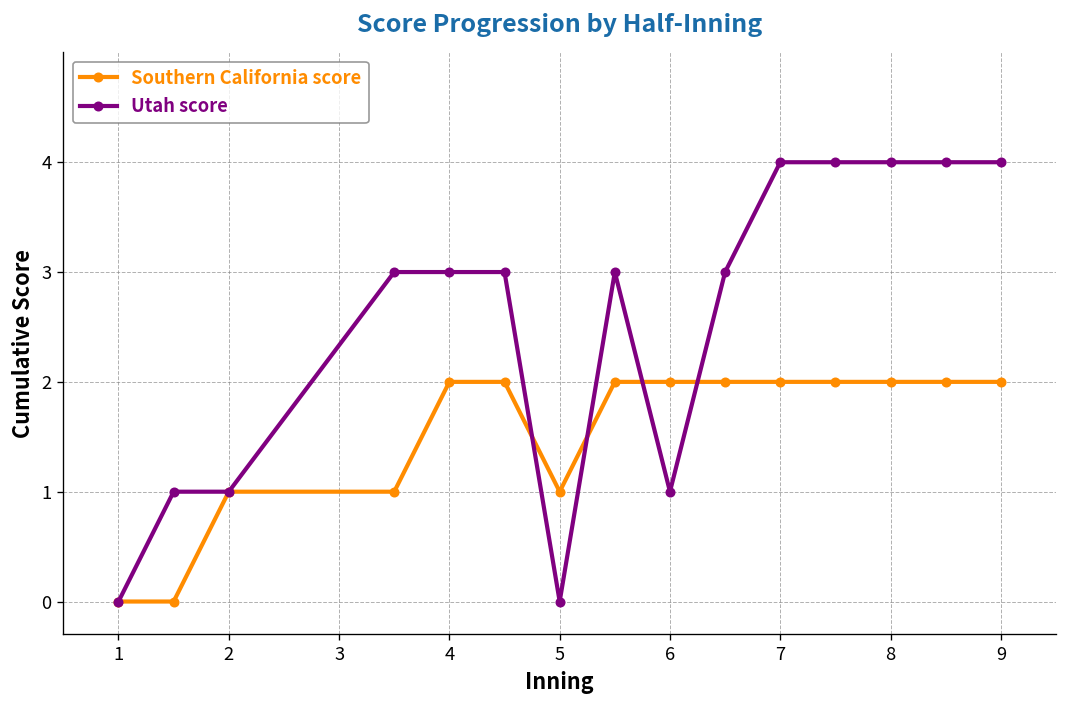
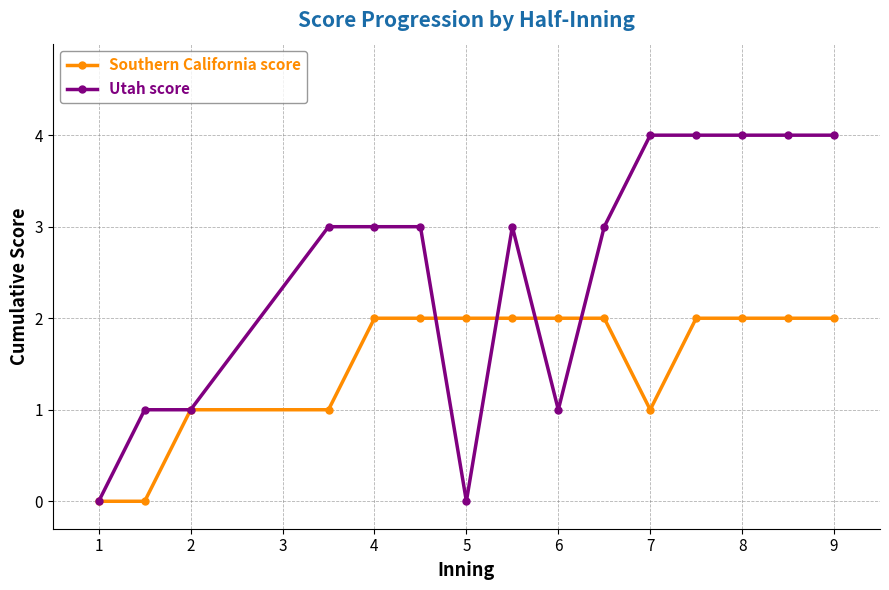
Southern California score, 5: 1 -> 2
Southern California score, 7: 2 -> 1
